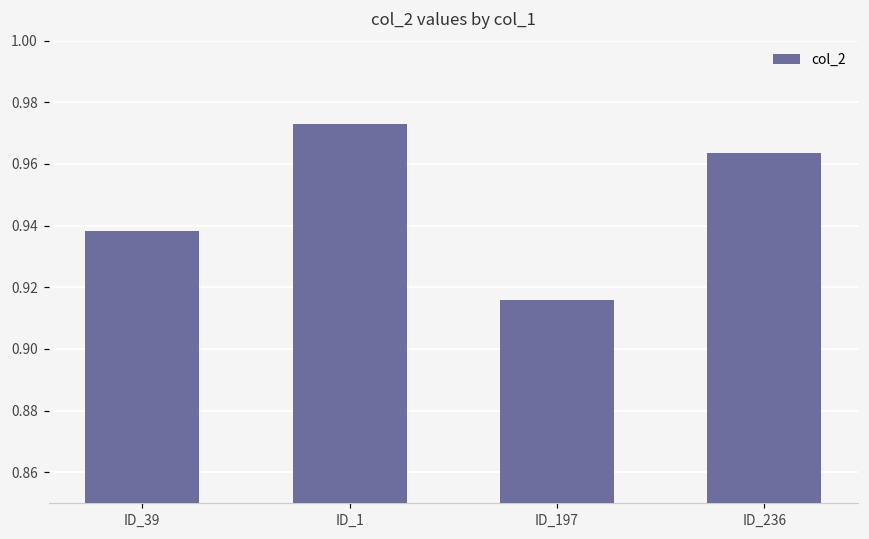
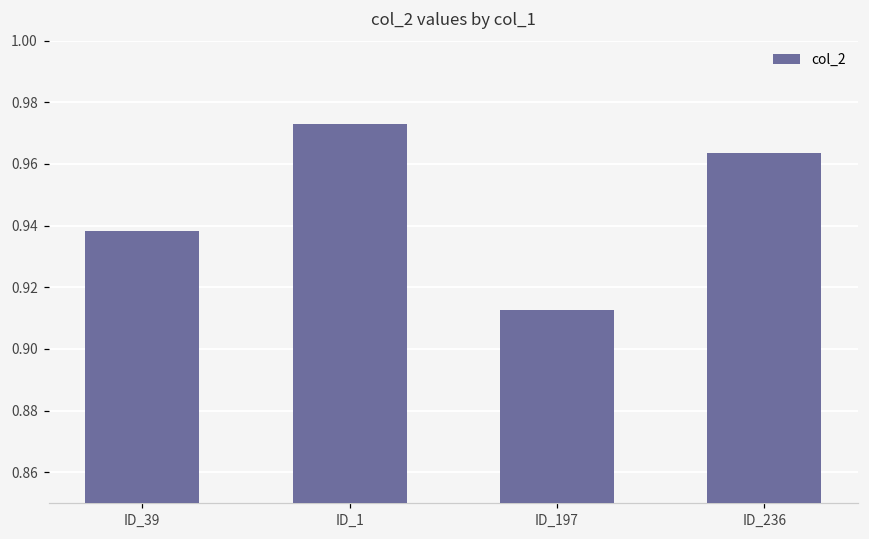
ID_197: 0.916 -> 0.913
